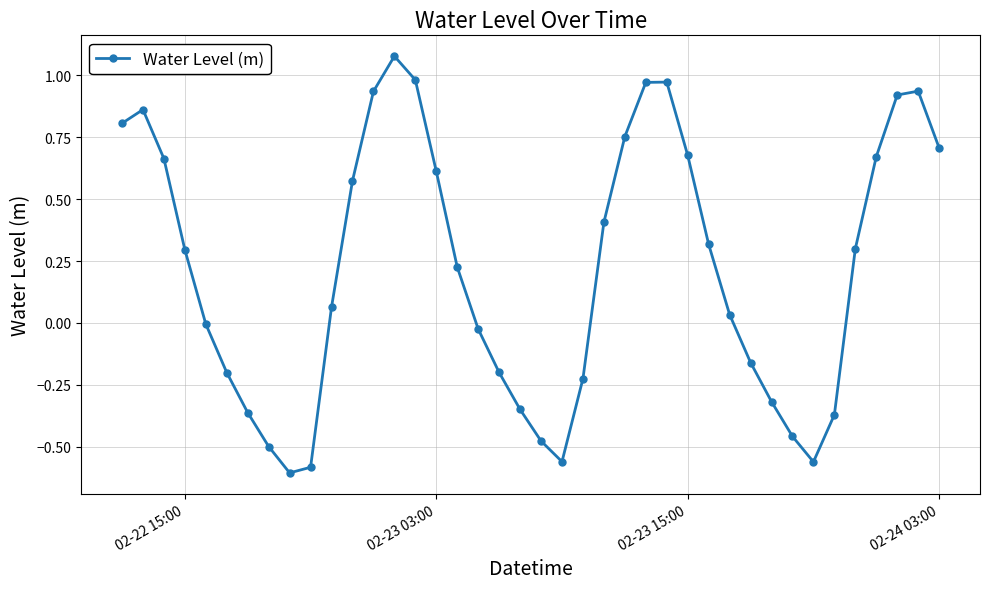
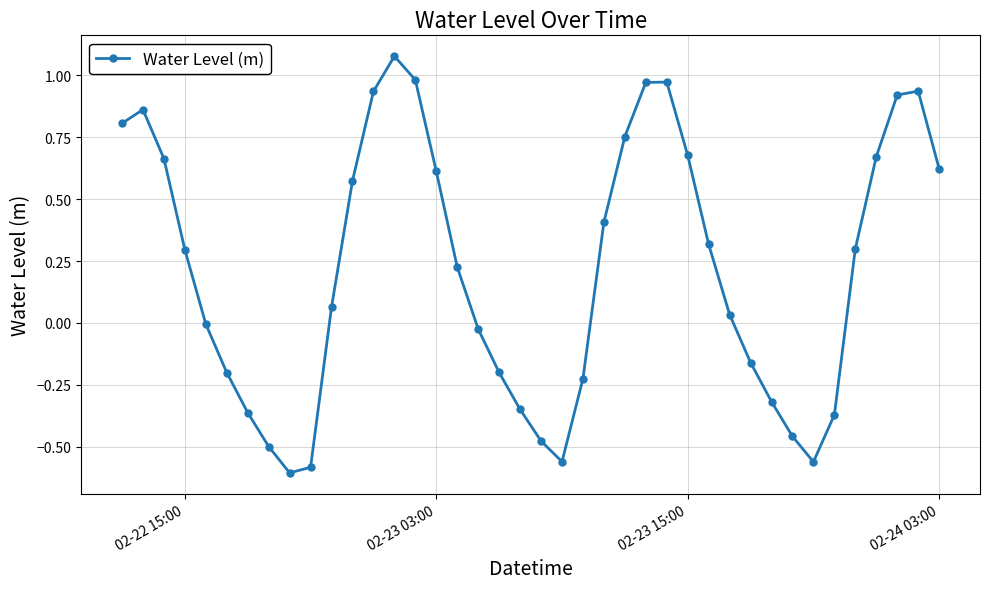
02-24 03:00: 0.71 -> 0.62
